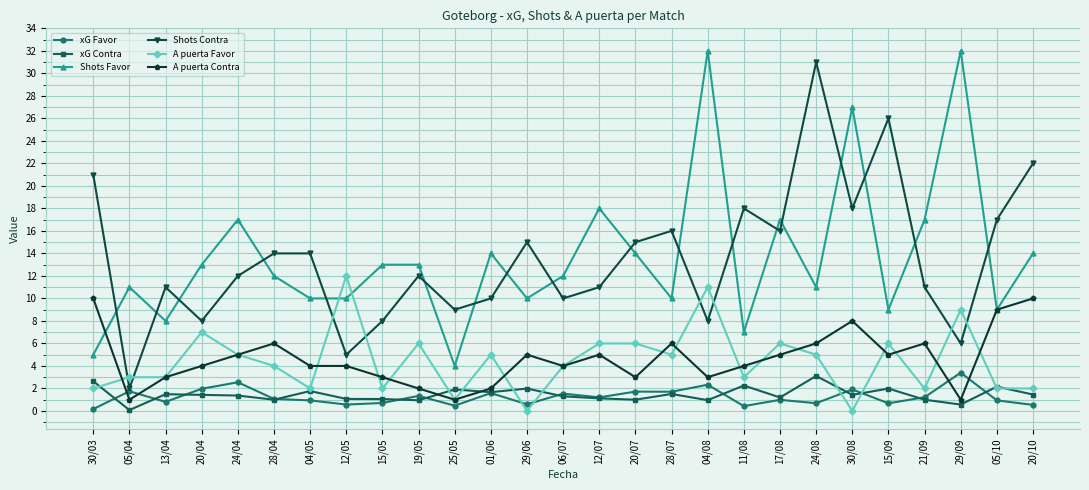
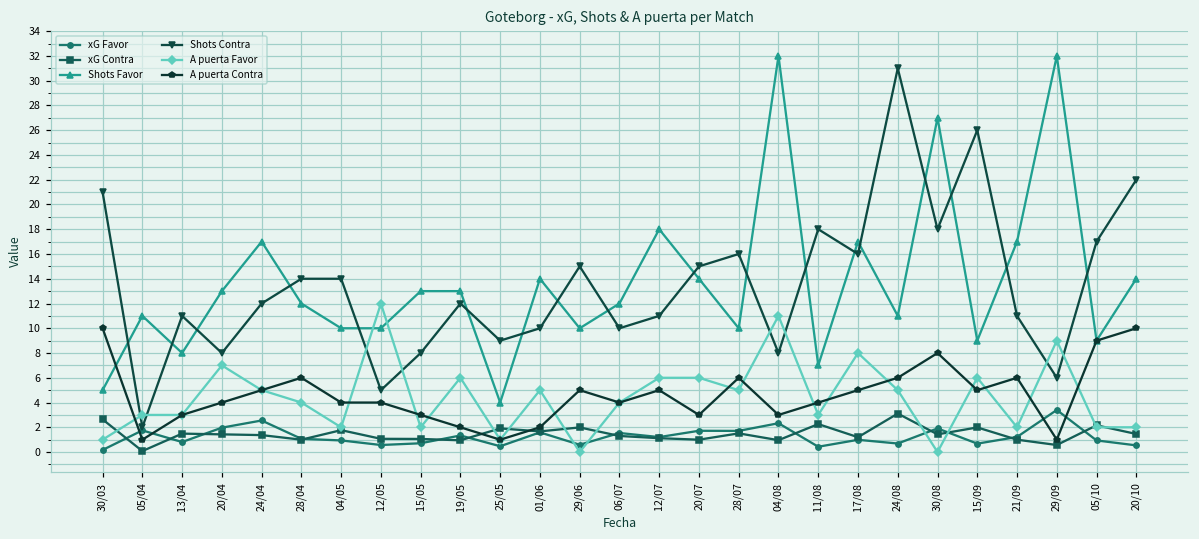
A puerta Favor, 30/03: 2 -> 1
A puerta Favor, 17/08: 6 -> 8
